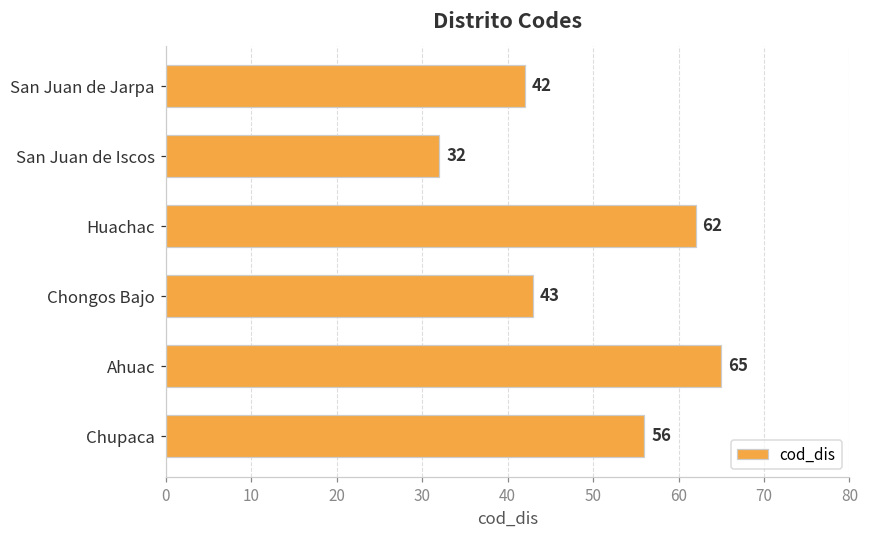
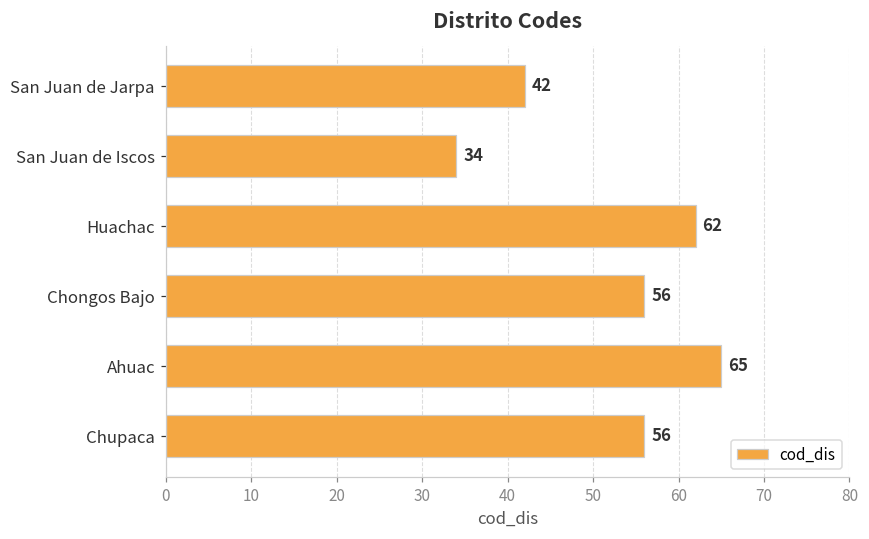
San Juan de Iscos: 32 -> 34
Chongos Bajo: 43 -> 56
